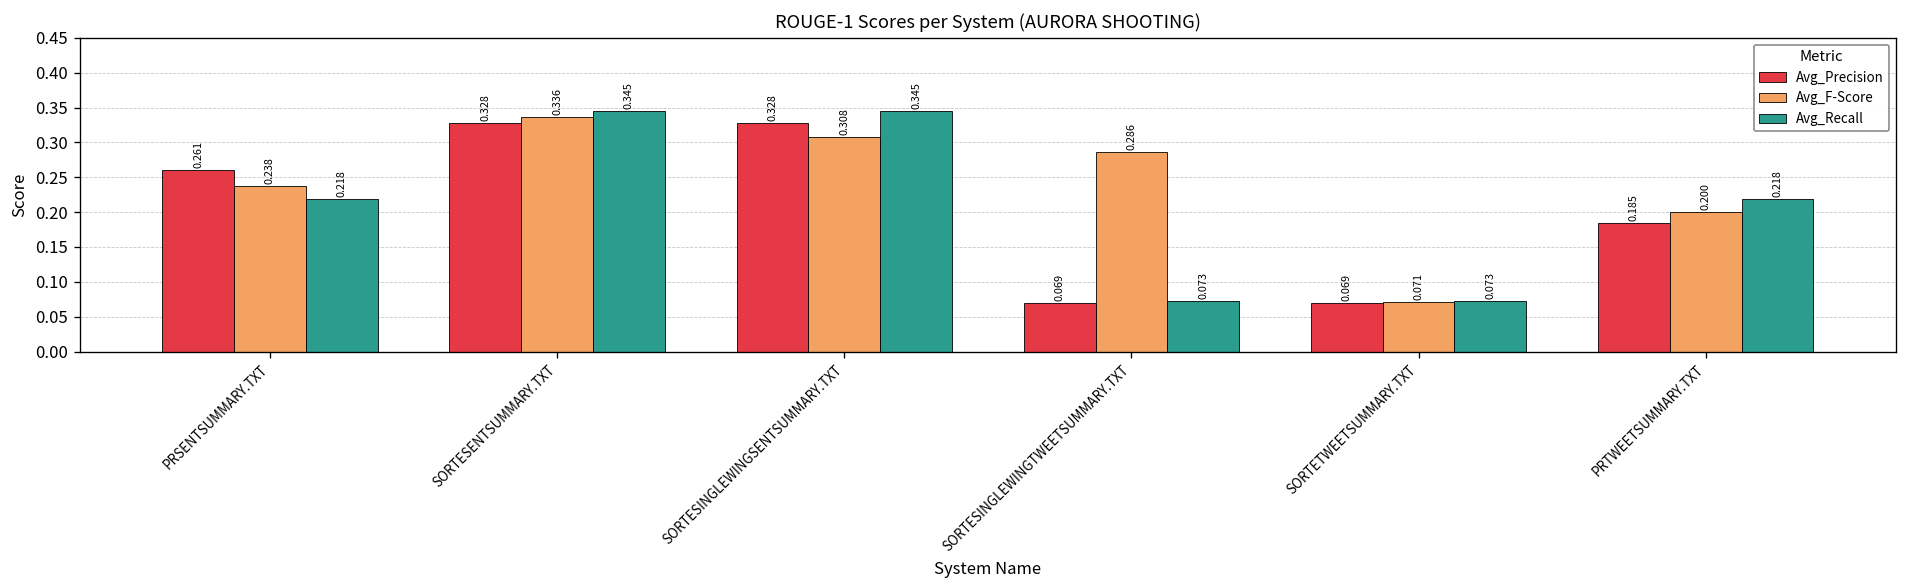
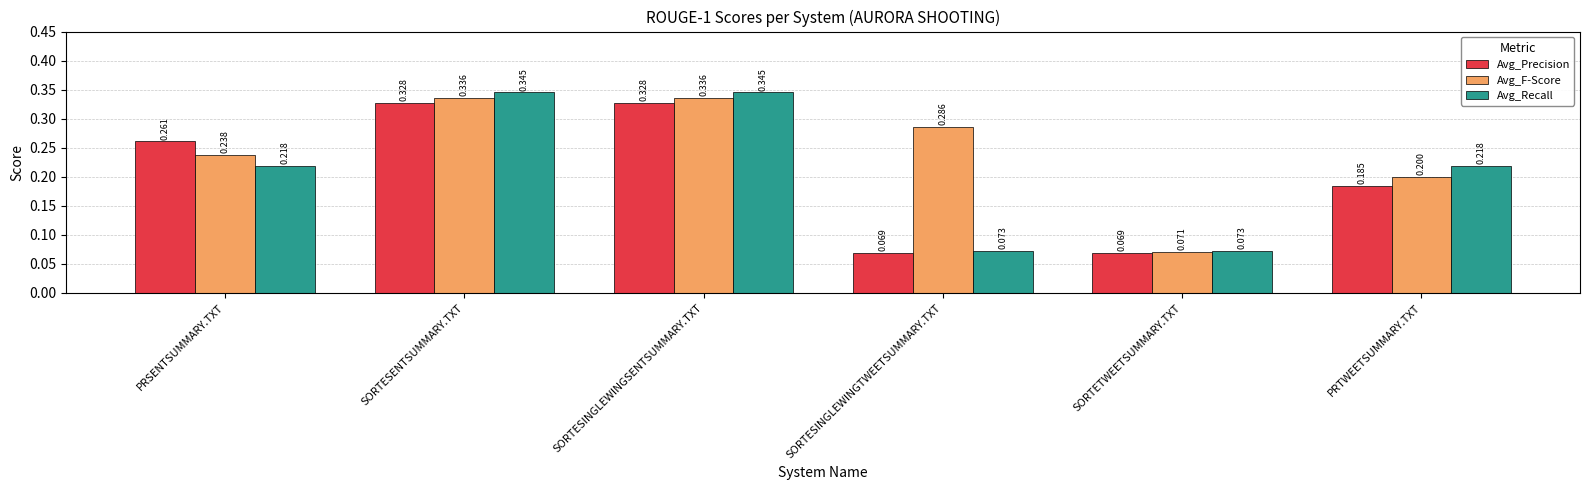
Avg_F-Score, SORTESINGLEWINGSENTSUMMARY.TXT: 0.308 -> 0.336
